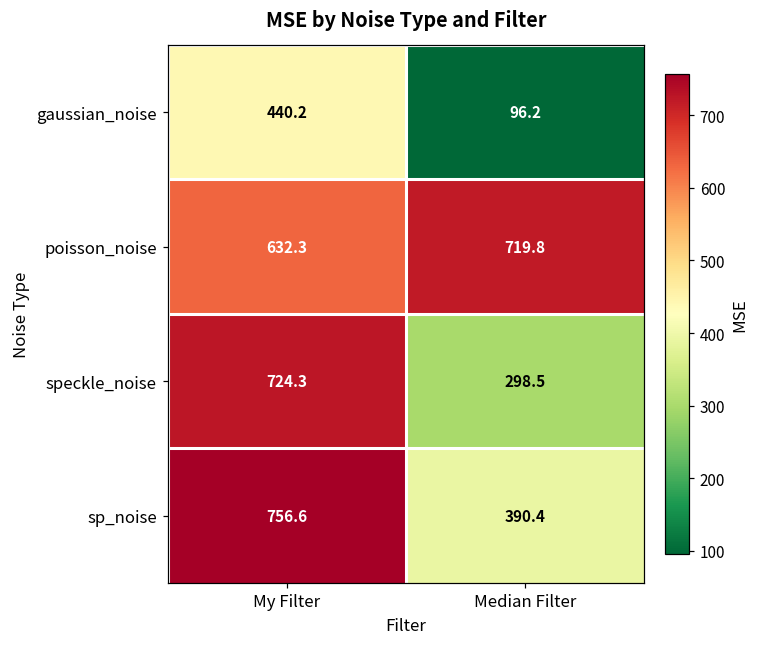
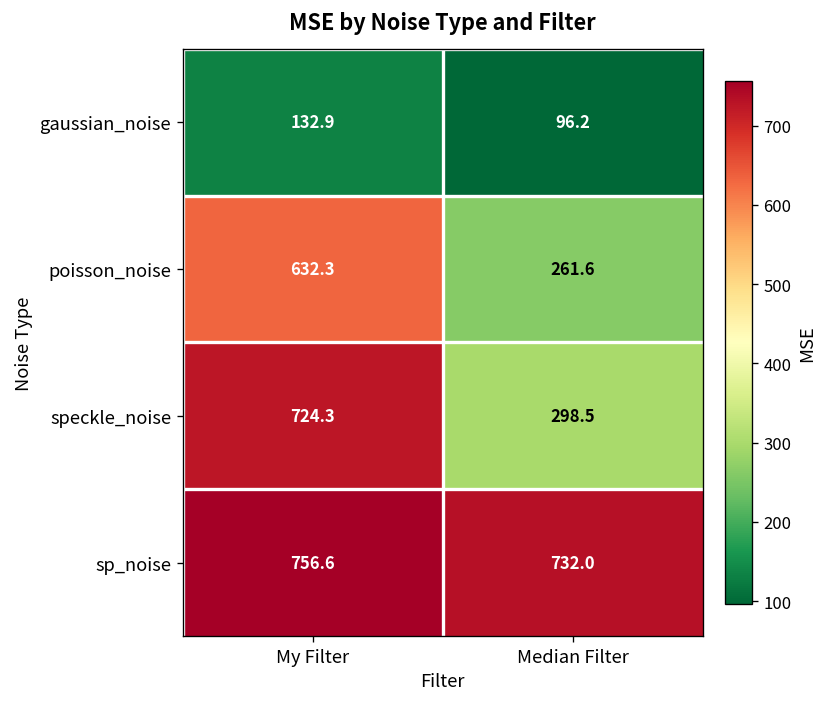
gaussian_noise, My Filter: 440.2 -> 132.9
poisson_noise, Median Filter: 719.8 -> 261.6
sp_noise, Median Filter: 390.4 -> 732.0
